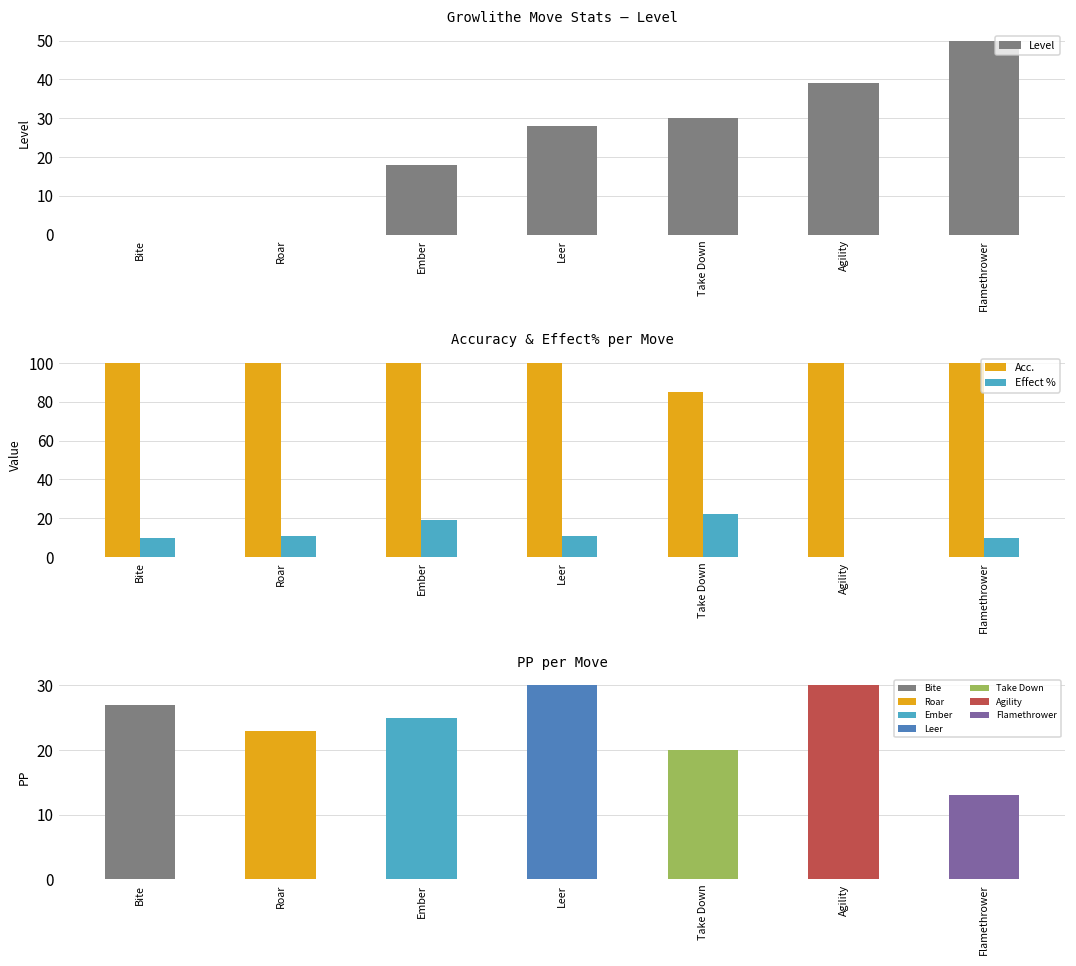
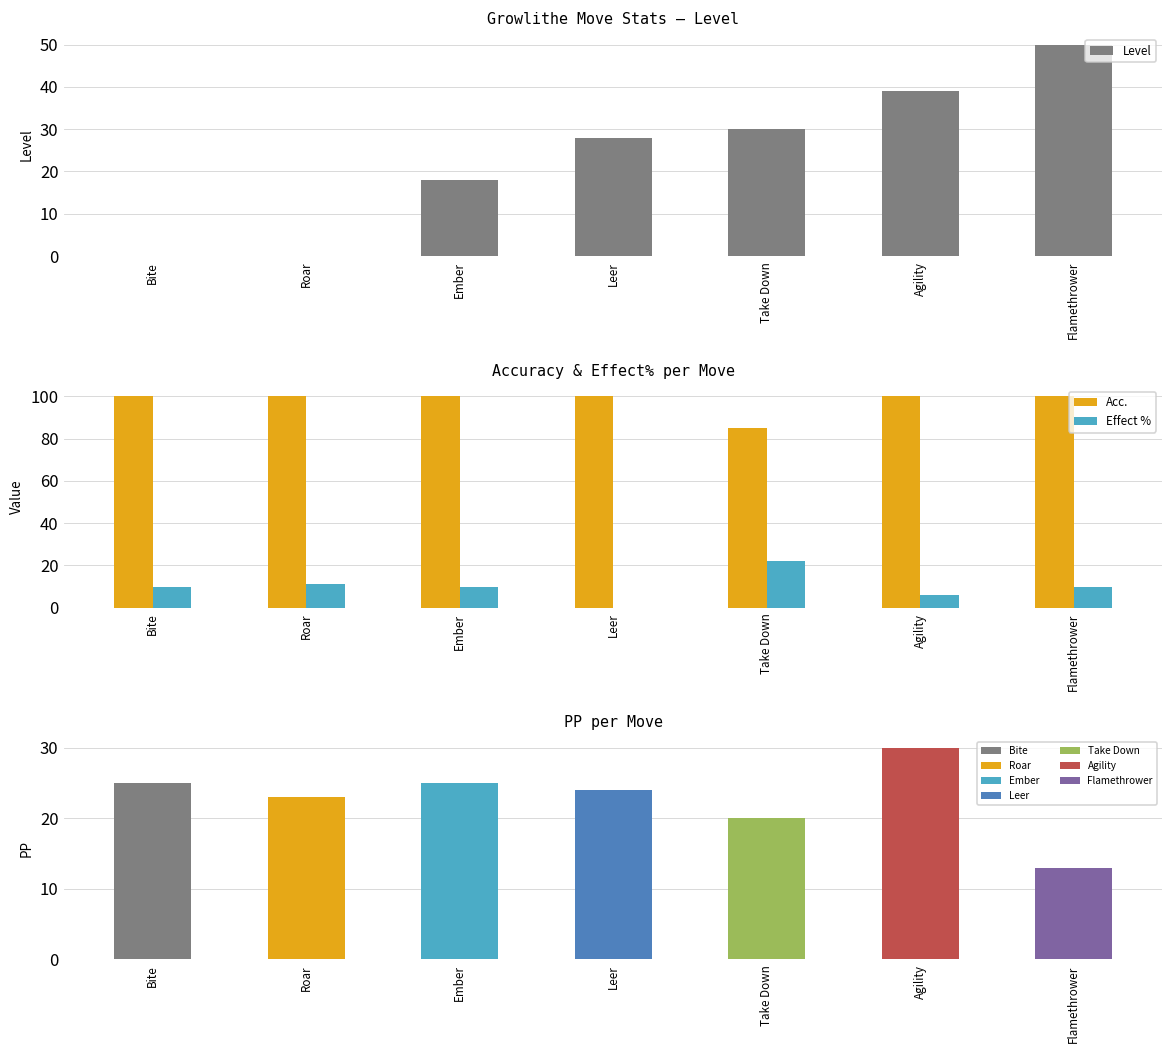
Accuracy & Effect% per Move, Effect %, Ember: 19 -> 10
Accuracy & Effect% per Move, Effect %, Leer: 11 -> 0
Accuracy & Effect% per Move, Effect %, Agility: 0 -> 6
PP per Move, Bite: 27 -> 25
PP per Move, Leer: 30 -> 24
